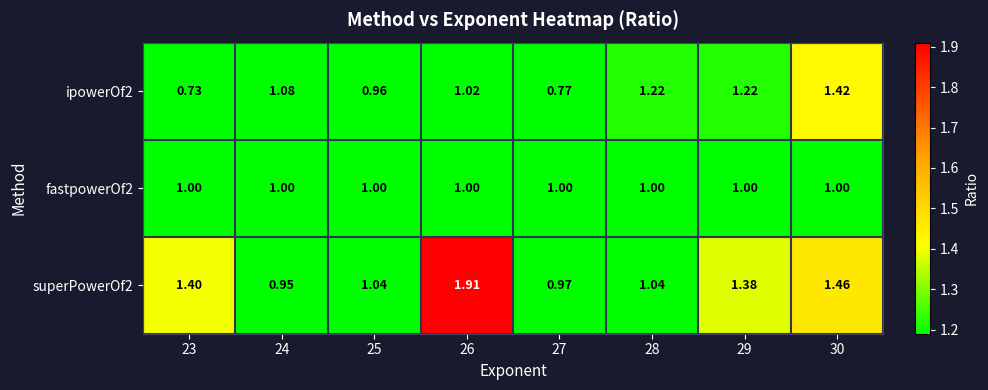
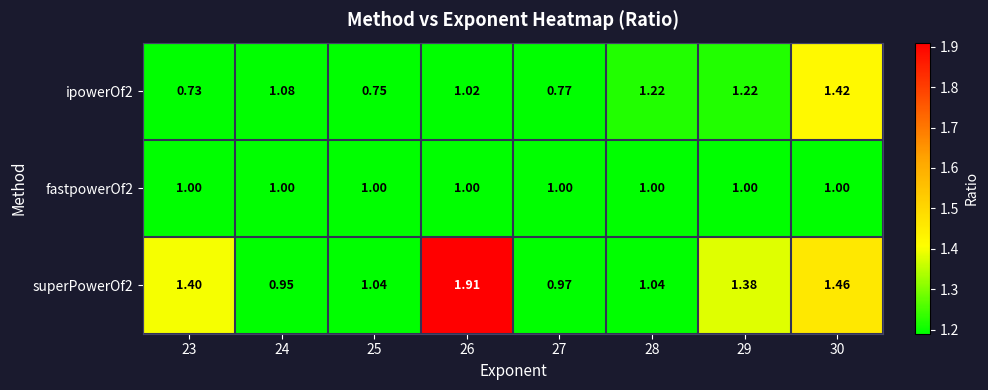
ipowerOf2, 25: 0.96 -> 0.75
